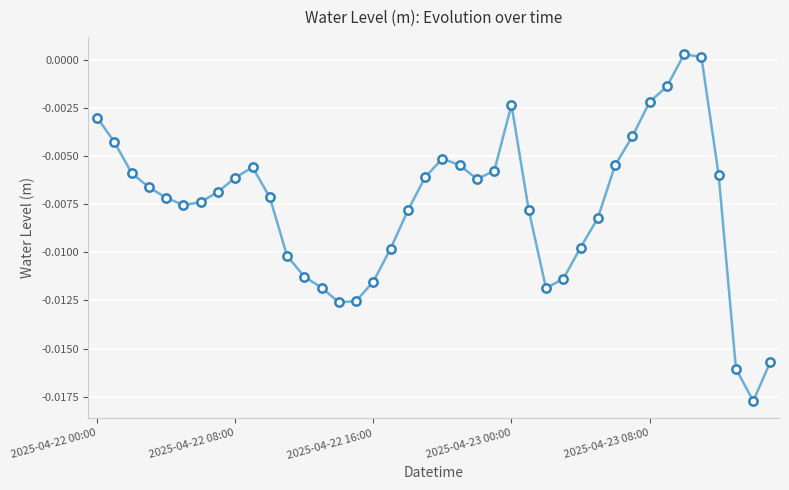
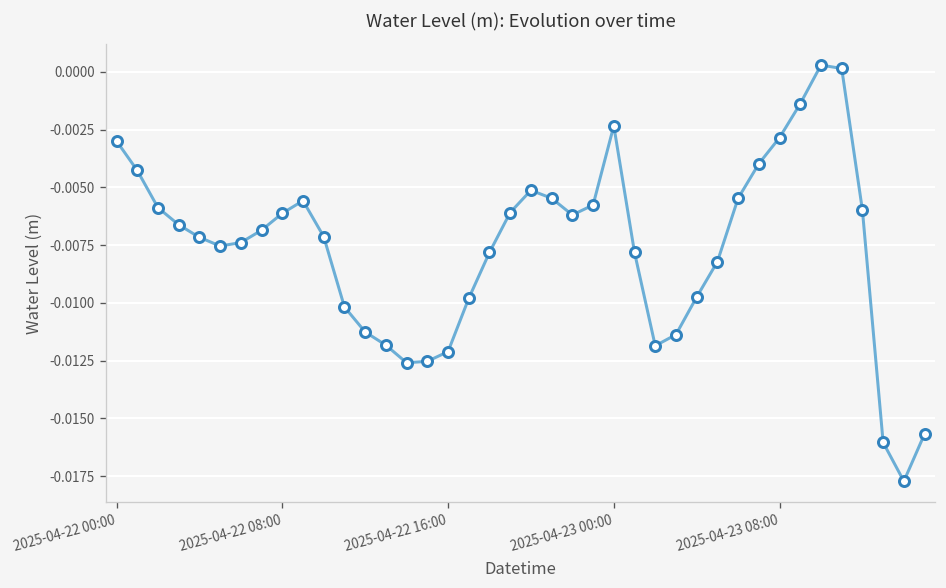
2025-04-22 16:00: -0.0115 -> -0.0121
2025-04-23 08:00: -0.0022 -> -0.0028
